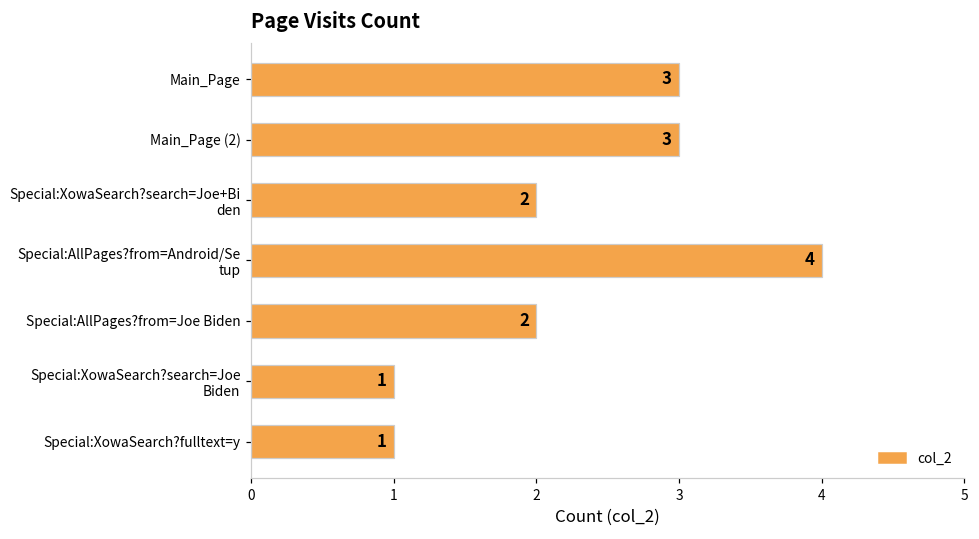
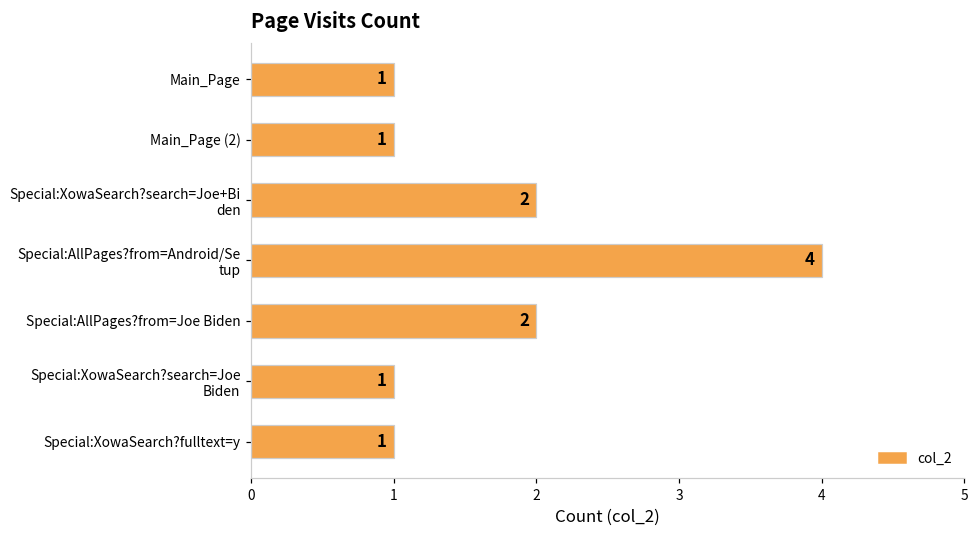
Main_Page: 3 -> 1
Main_Page (2): 3 -> 1
